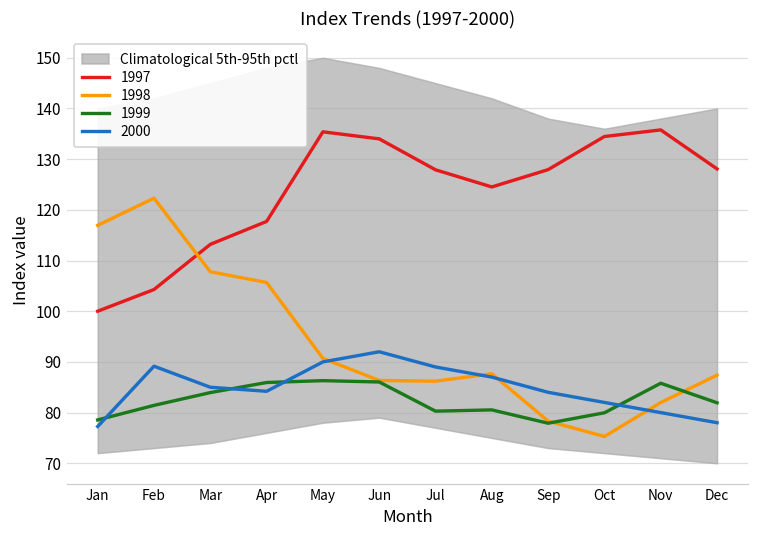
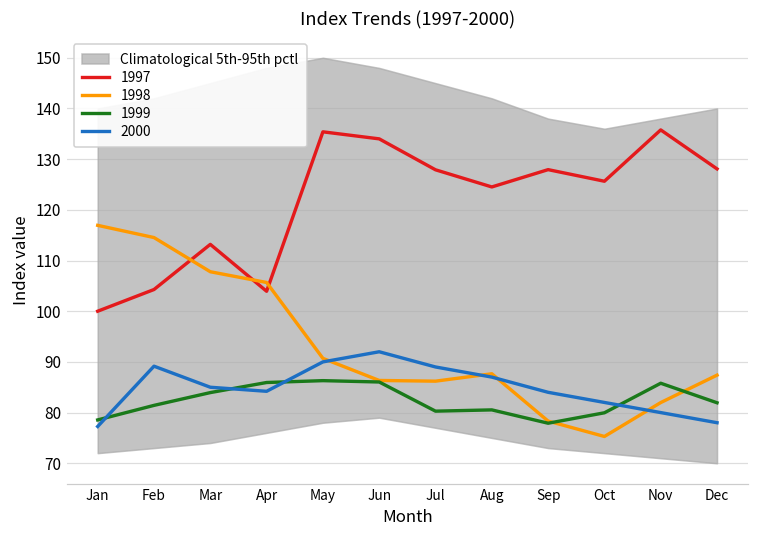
1998, Feb: 122 -> 115
1997, Apr: 118 -> 104
1997, Oct: 134 -> 126
